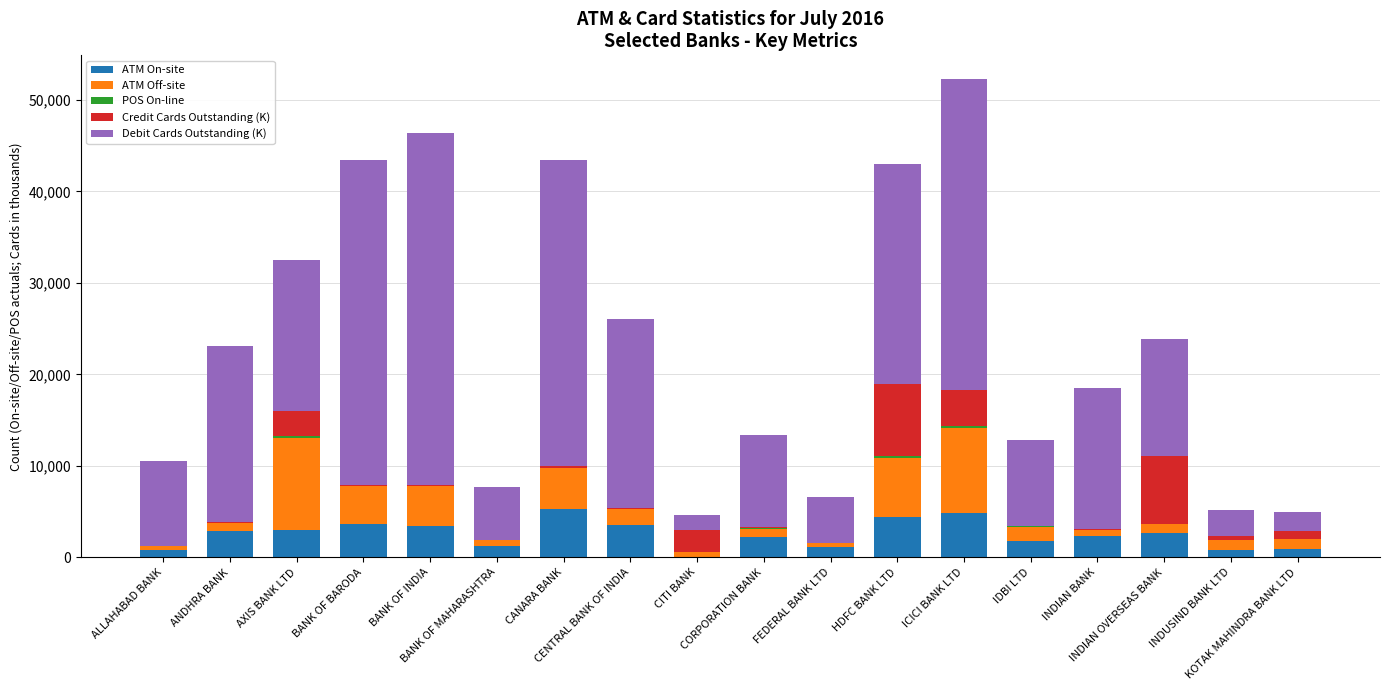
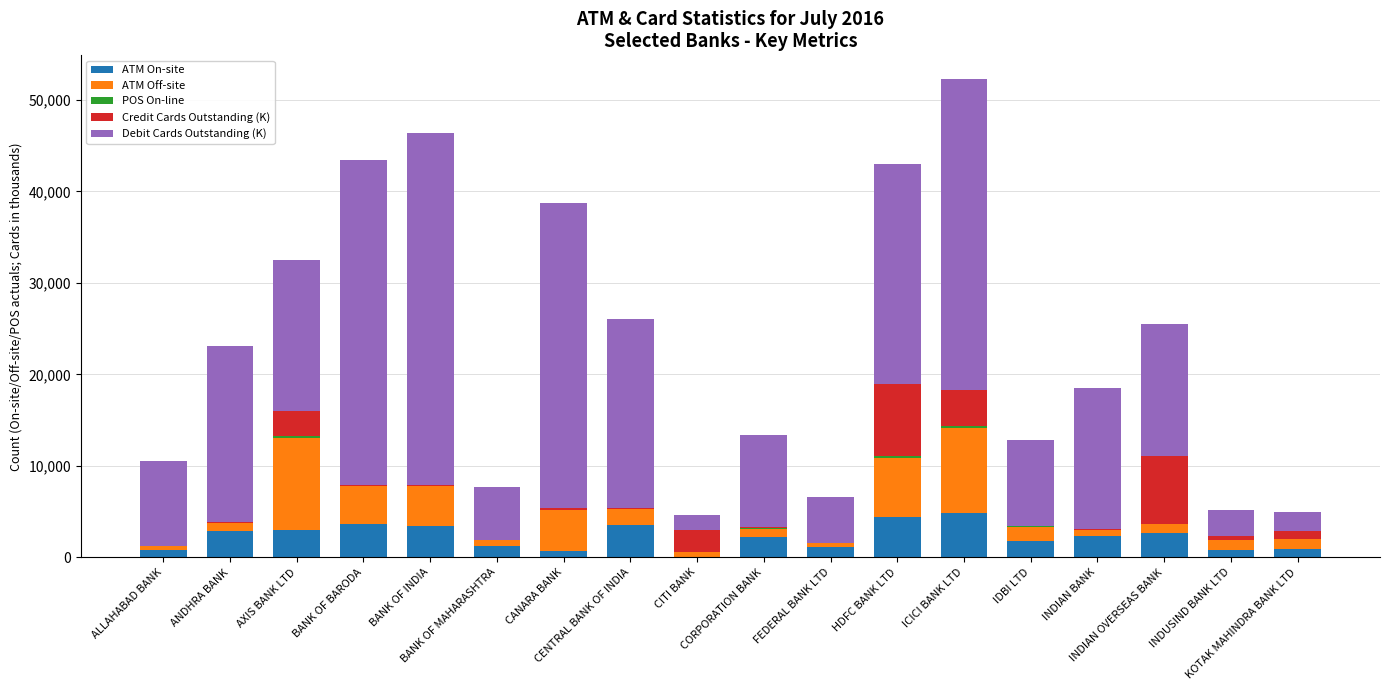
ATM On-site, CANARA BANK: 5,000 -> 1,000
Debit Cards Outstanding (K), INDIAN OVERSEAS BANK: 13,000 -> 14,000
